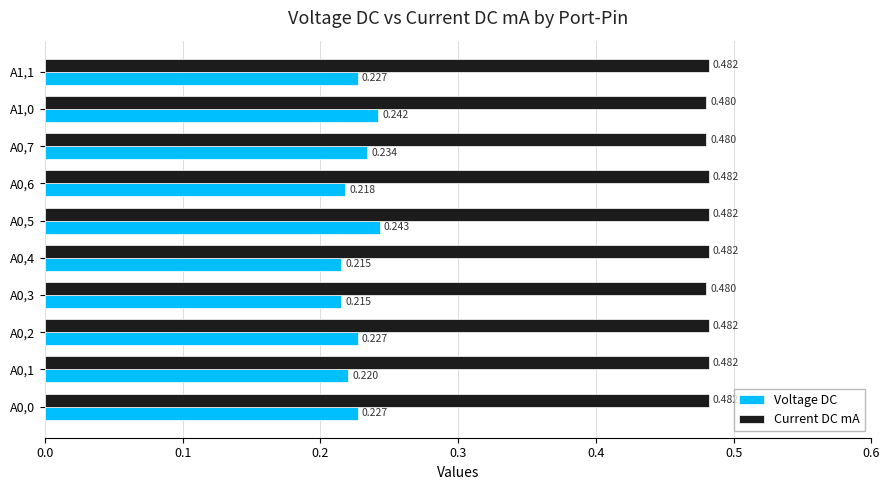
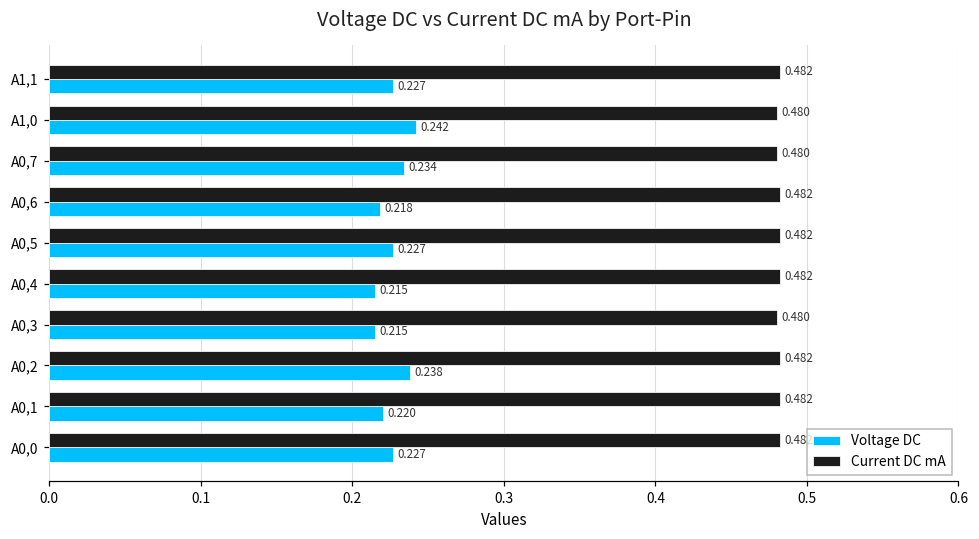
Voltage DC, A0,5: 0.243 -> 0.227
Voltage DC, A0,2: 0.227 -> 0.238
